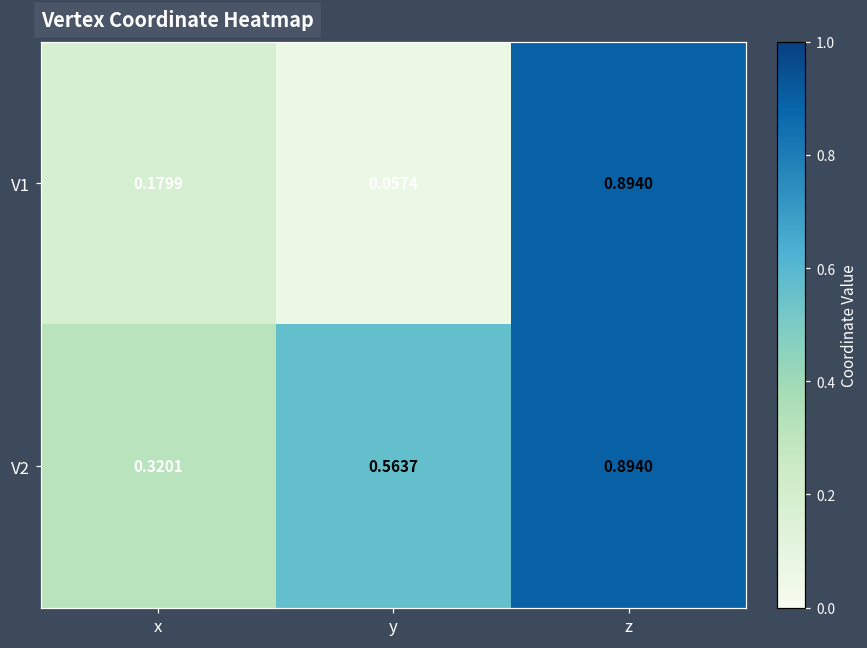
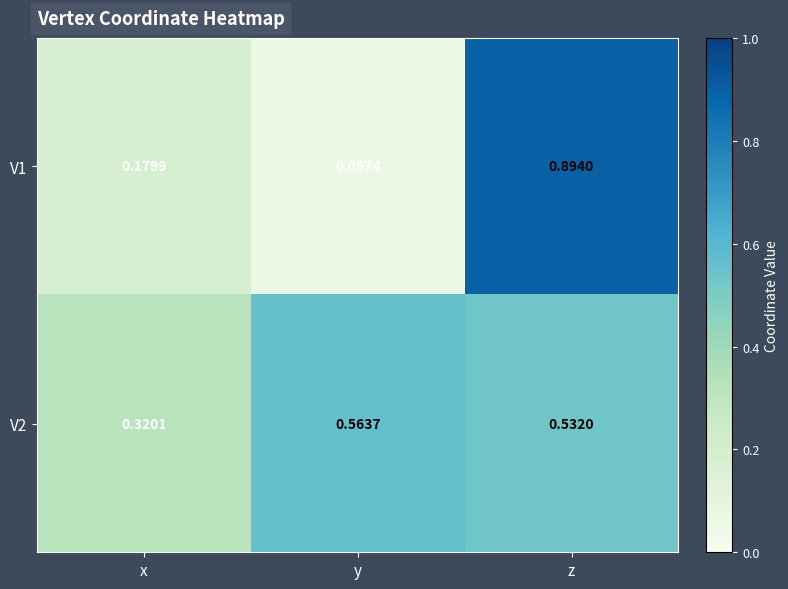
V2, z: 0.8940 -> 0.5320
